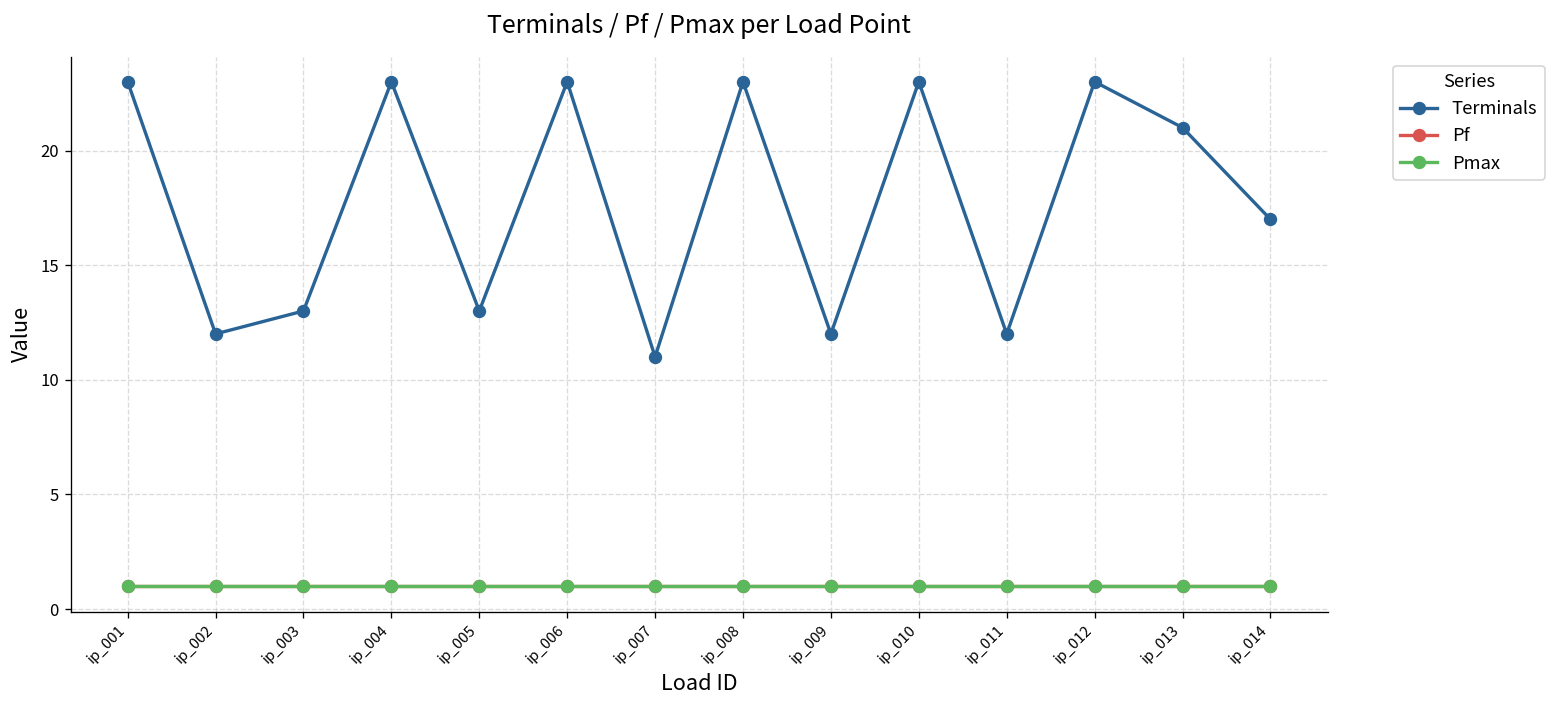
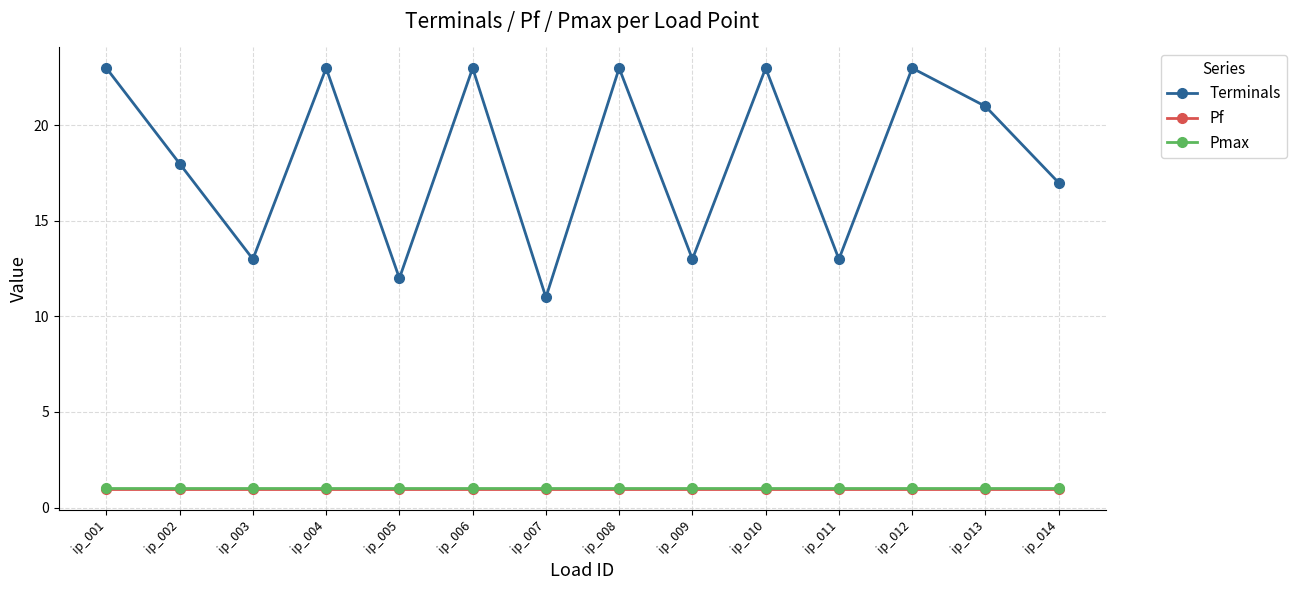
Terminals, ip_002: 12 -> 18
Terminals, ip_005: 13 -> 12
Terminals, ip_009: 12 -> 13
Terminals, ip_011: 12 -> 13
